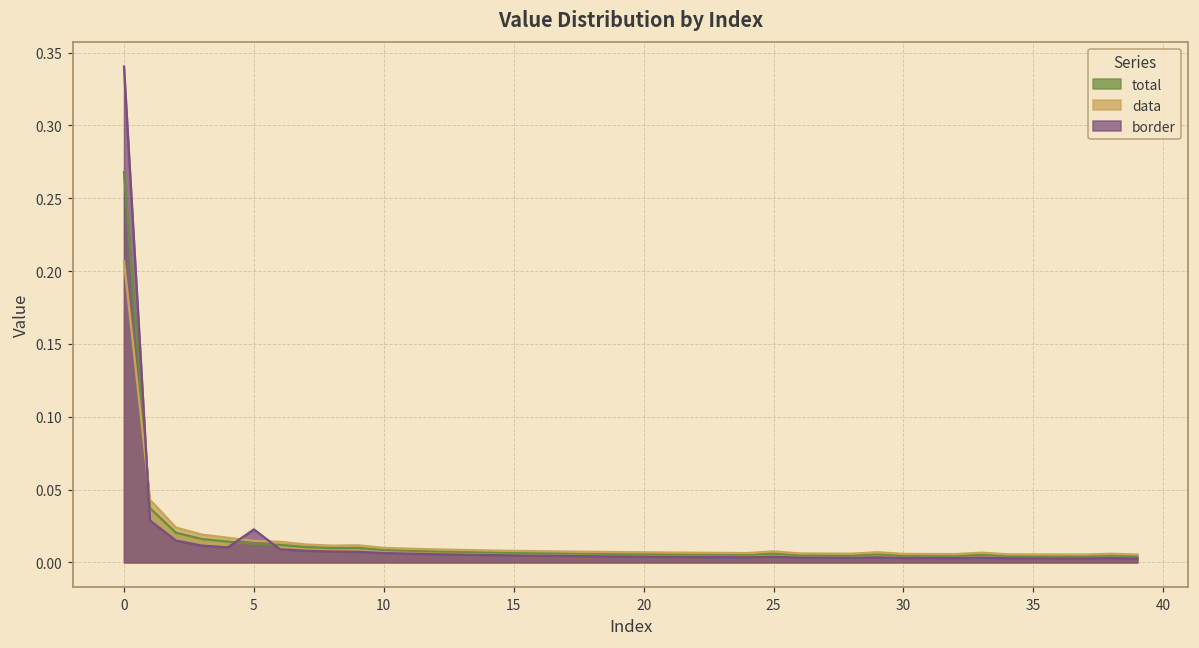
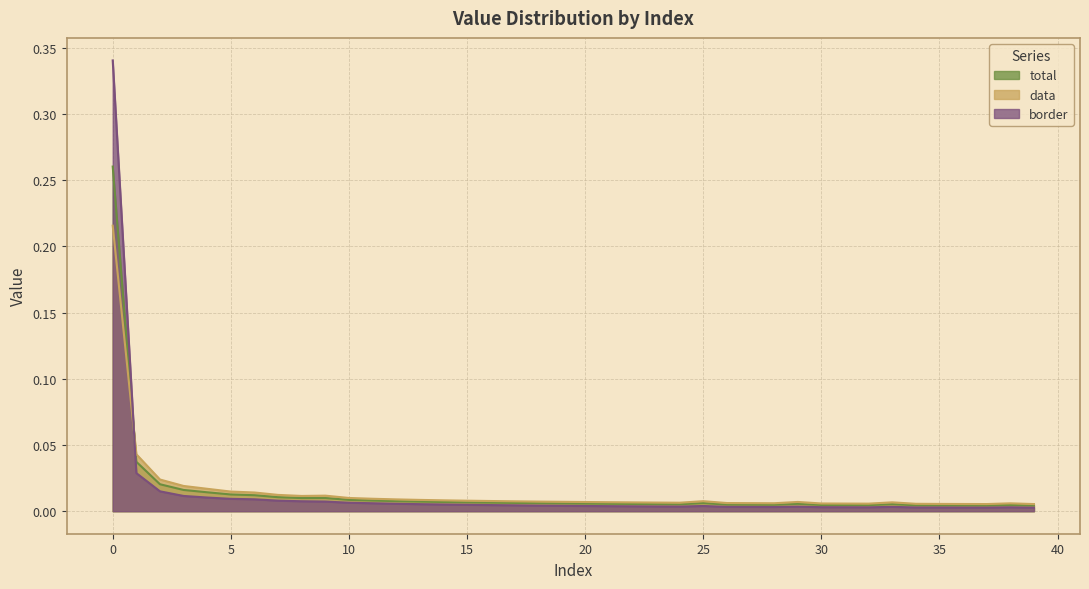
total, 0: 0.268 -> 0.260
data, 0: 0.207 -> 0.216
border, 5: 0.023 -> 0.009
